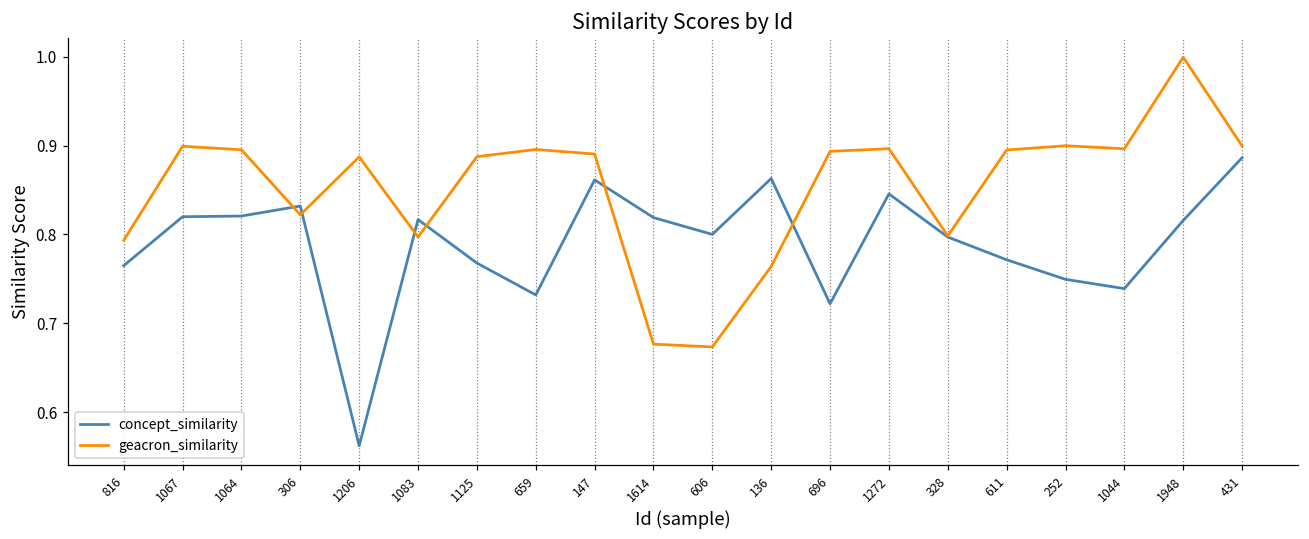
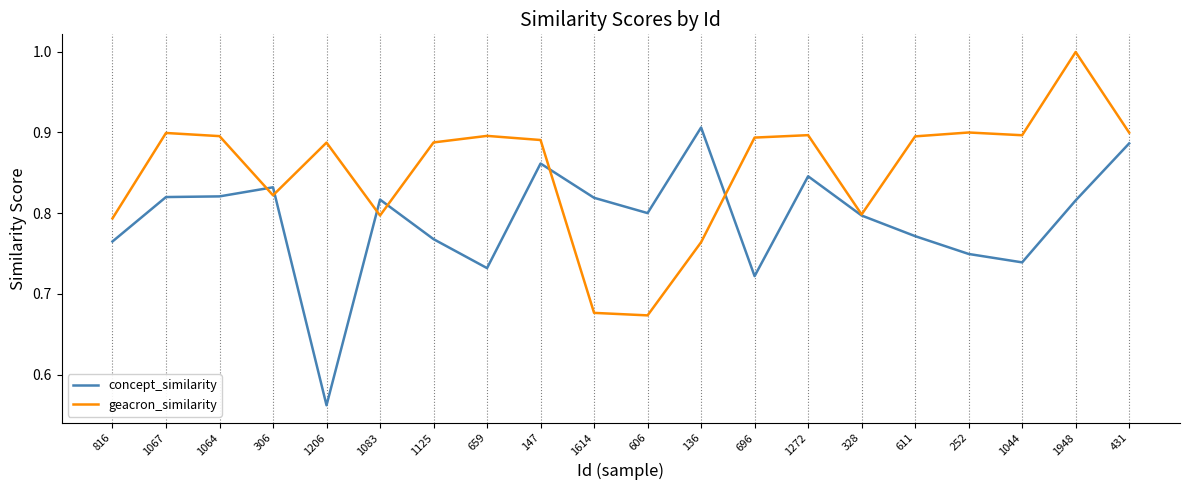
concept_similarity, 136: 0.86 -> 0.91
